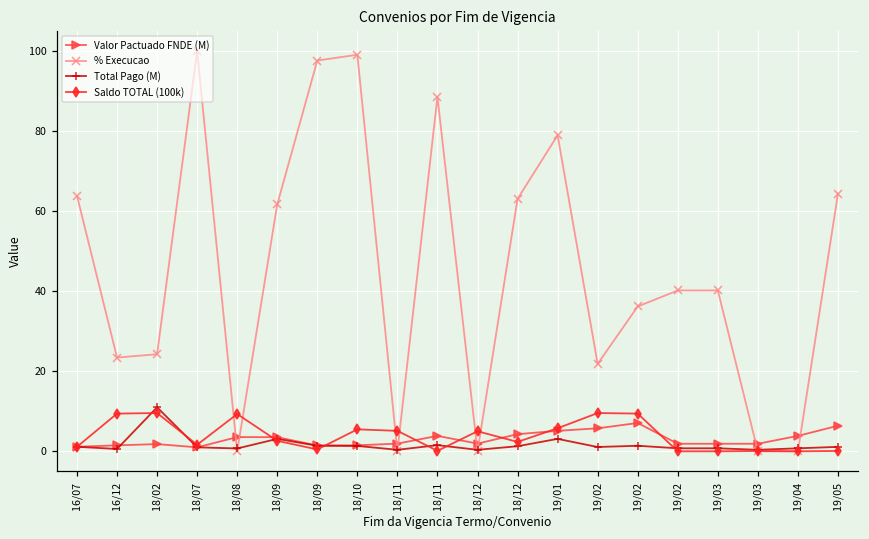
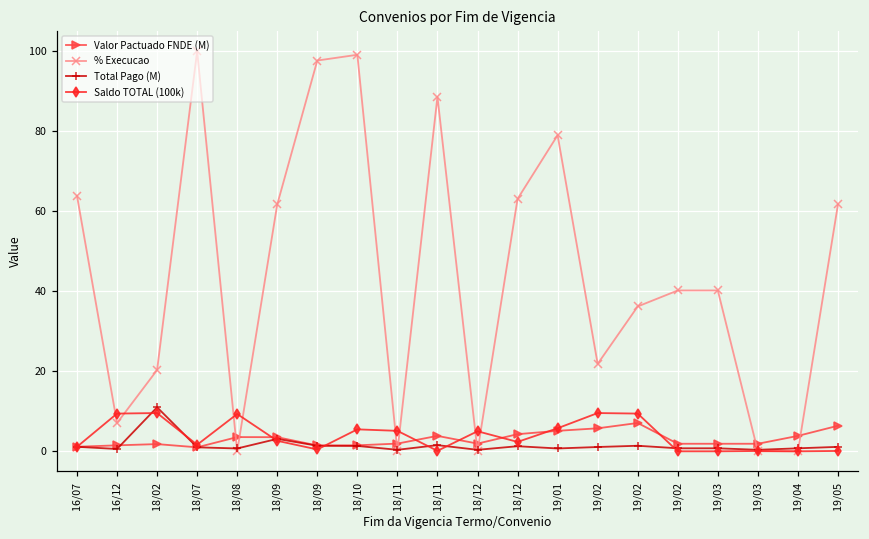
% Execucao, 16/12: 23 -> 7
% Execucao, 18/02: 24 -> 20
Total Pago (M), 19/01: 3 -> 1
% Execucao, 19/05: 64 -> 62
